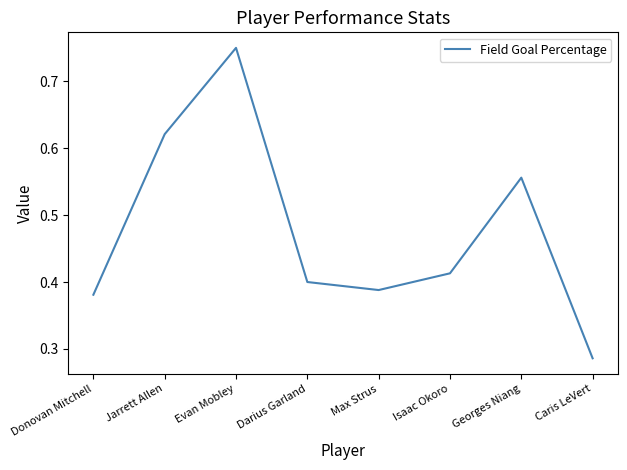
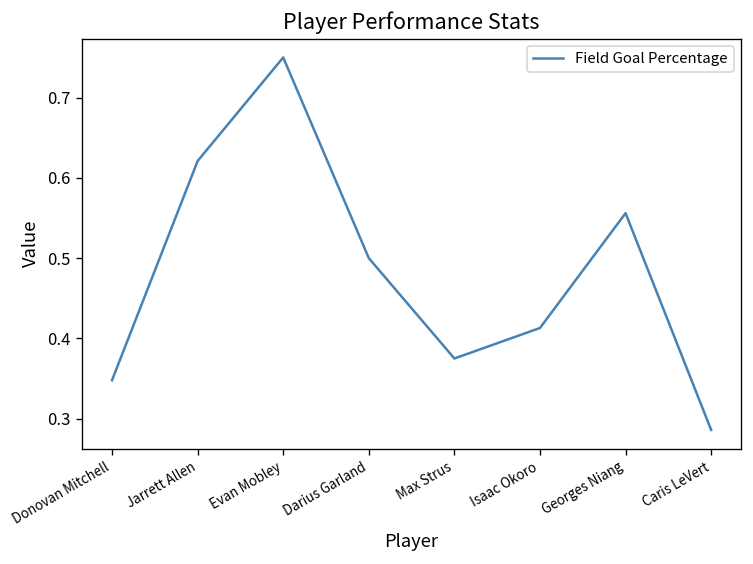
Donovan Mitchell: 0.38 -> 0.35
Darius Garland: 0.4 -> 0.5
Max Strus: 0.39 -> 0.38
